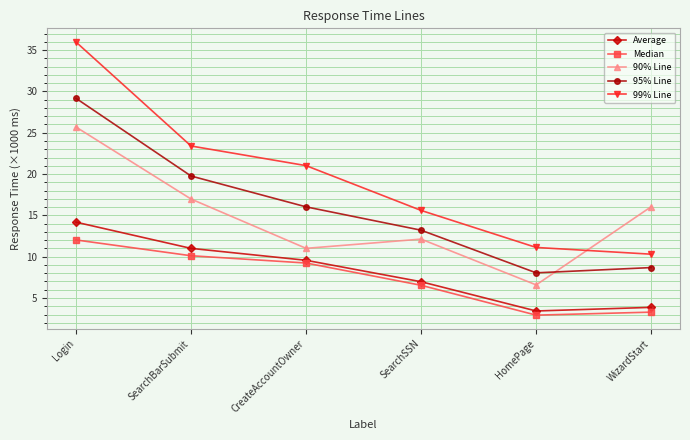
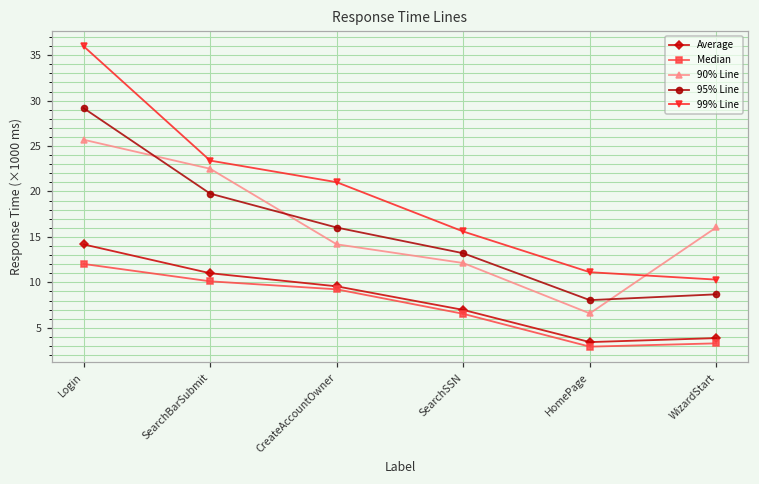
90% Line, SearchBarSubmit: 17 -> 23
90% Line, CreateAccountOwner: 11 -> 14
